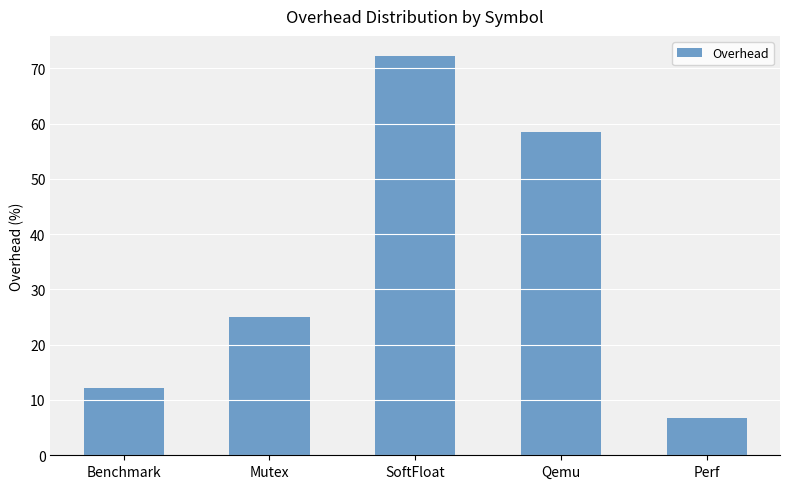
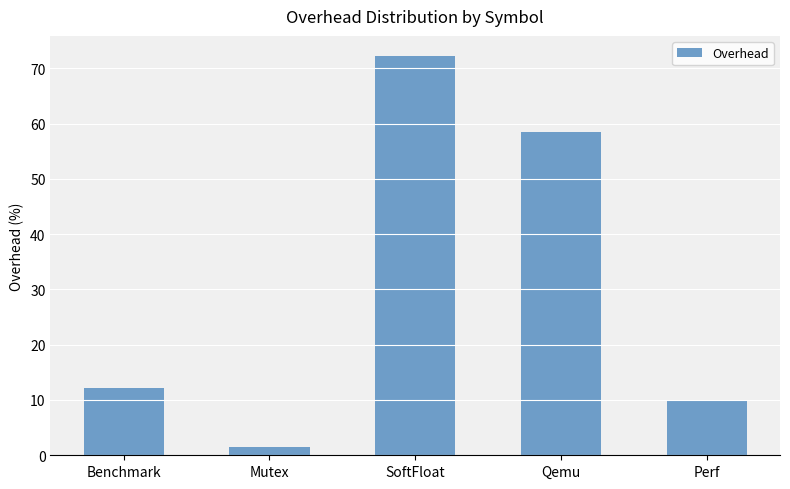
Mutex: 25 -> 2
Perf: 7 -> 10
